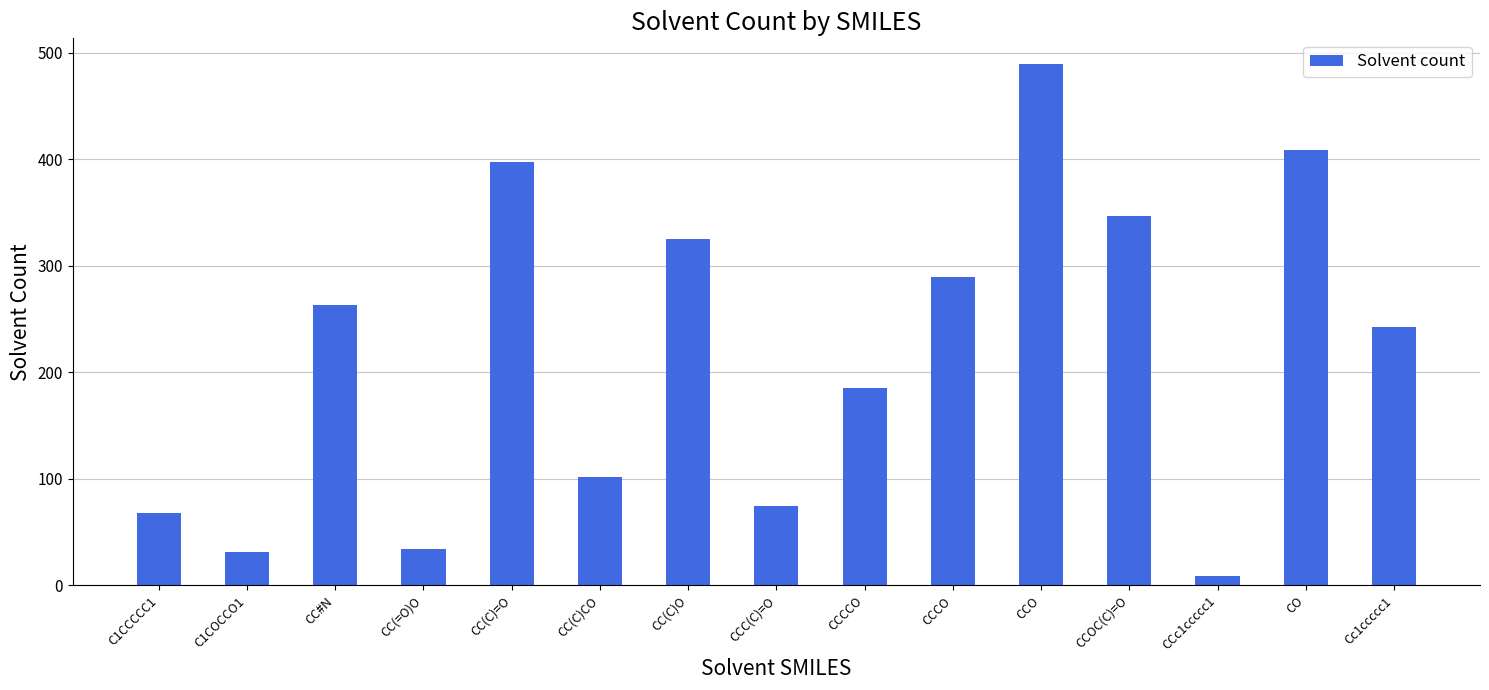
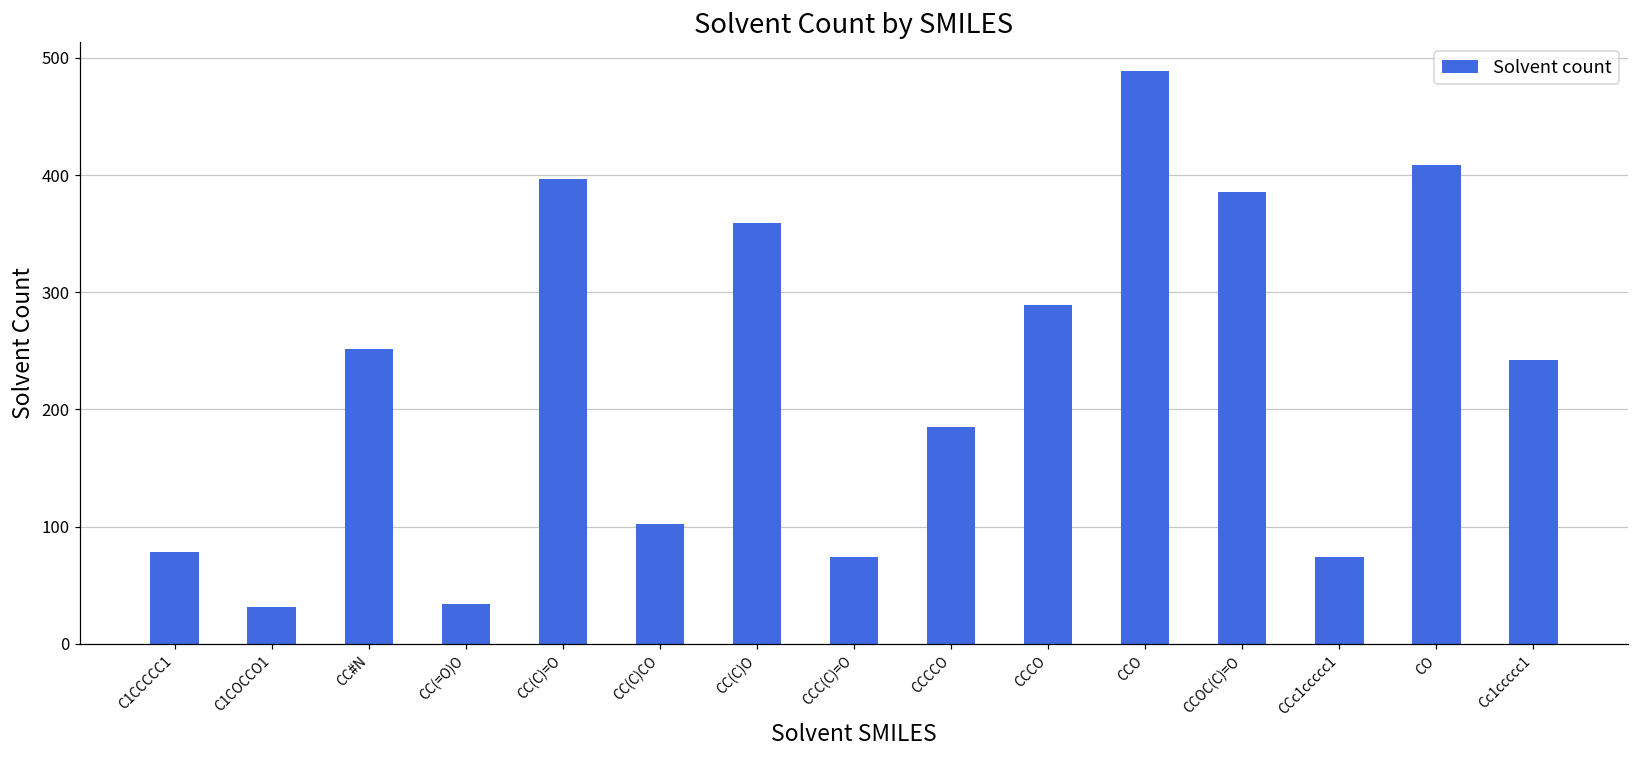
C1CCCCC1: 68 -> 78
CC#N: 263 -> 252
CC(C)O: 325 -> 359
CCOC(C)=O: 347 -> 386
CCc1ccccc1: 9 -> 74
